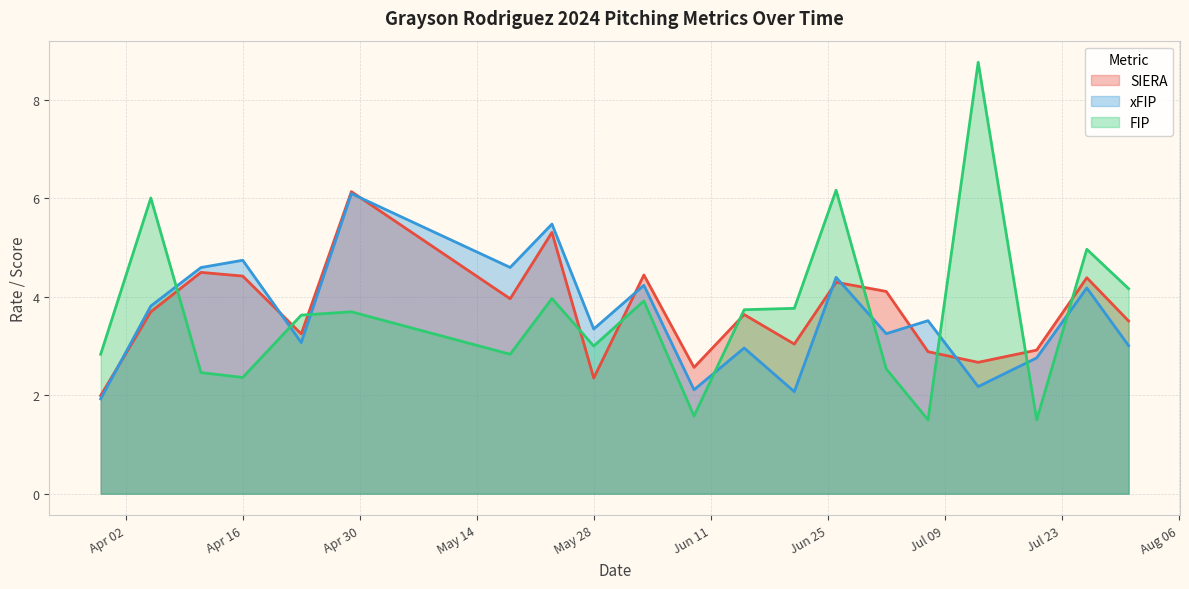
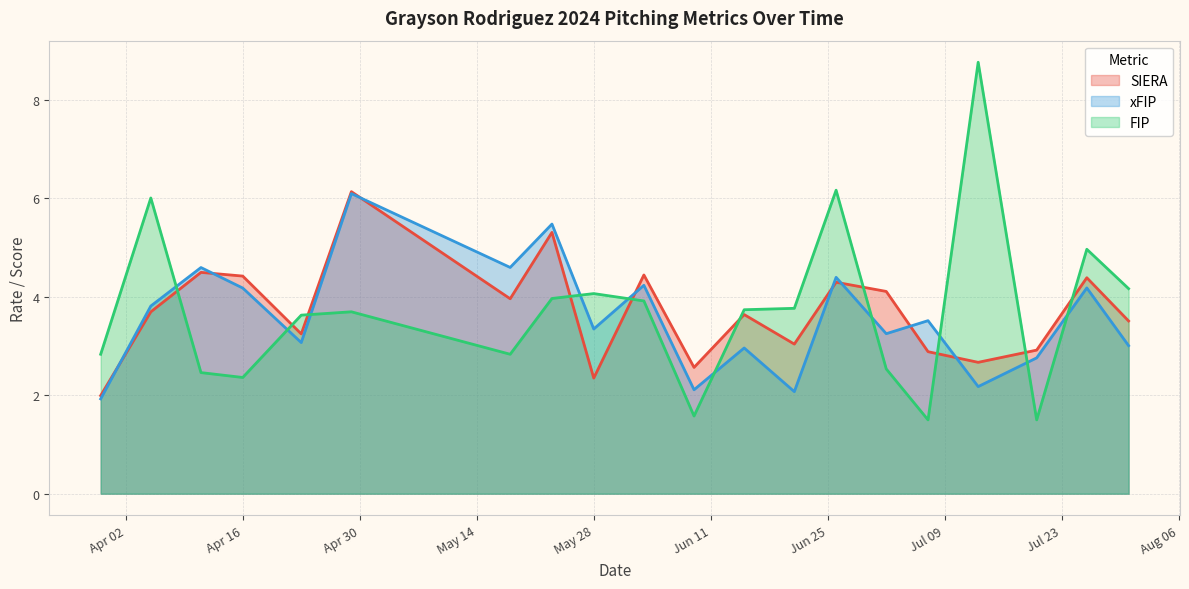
xFIP, Apr 16: 4.7 -> 4.2
FIP, May 28: 3.0 -> 4.1
